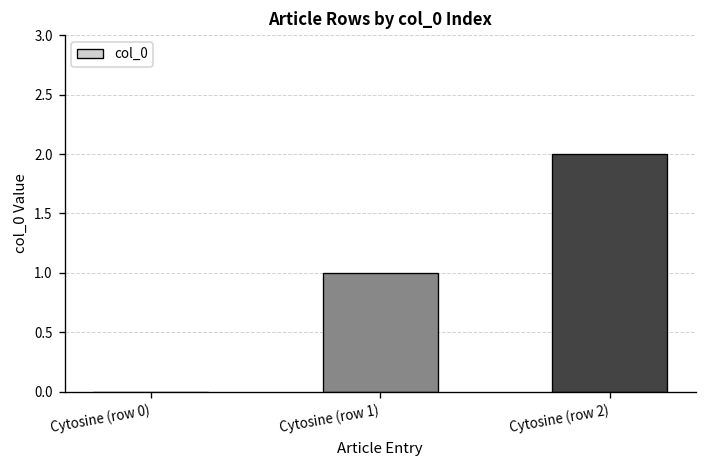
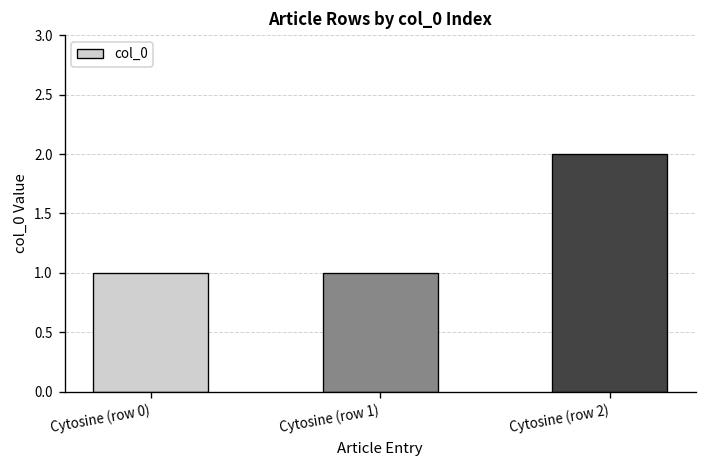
Cytosine (row 0): 0 -> 1
